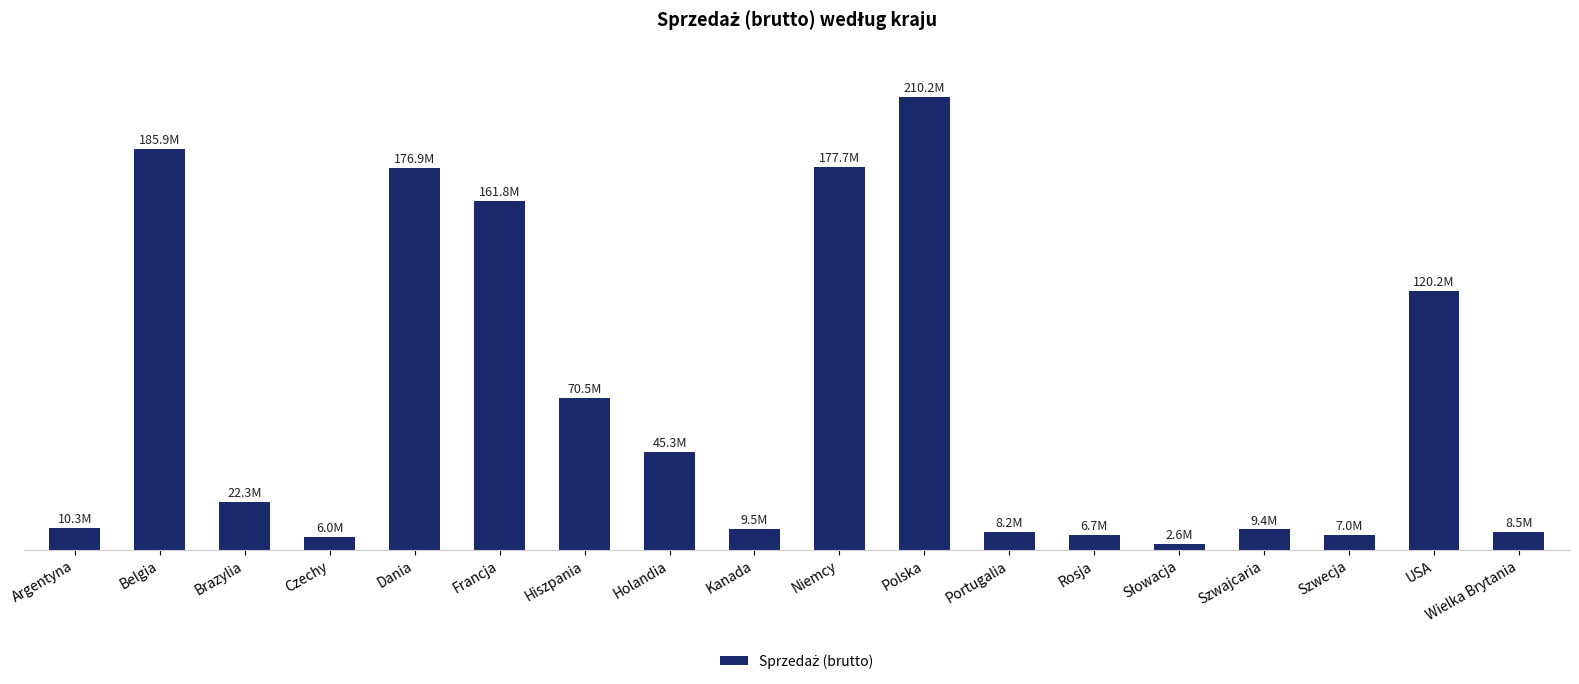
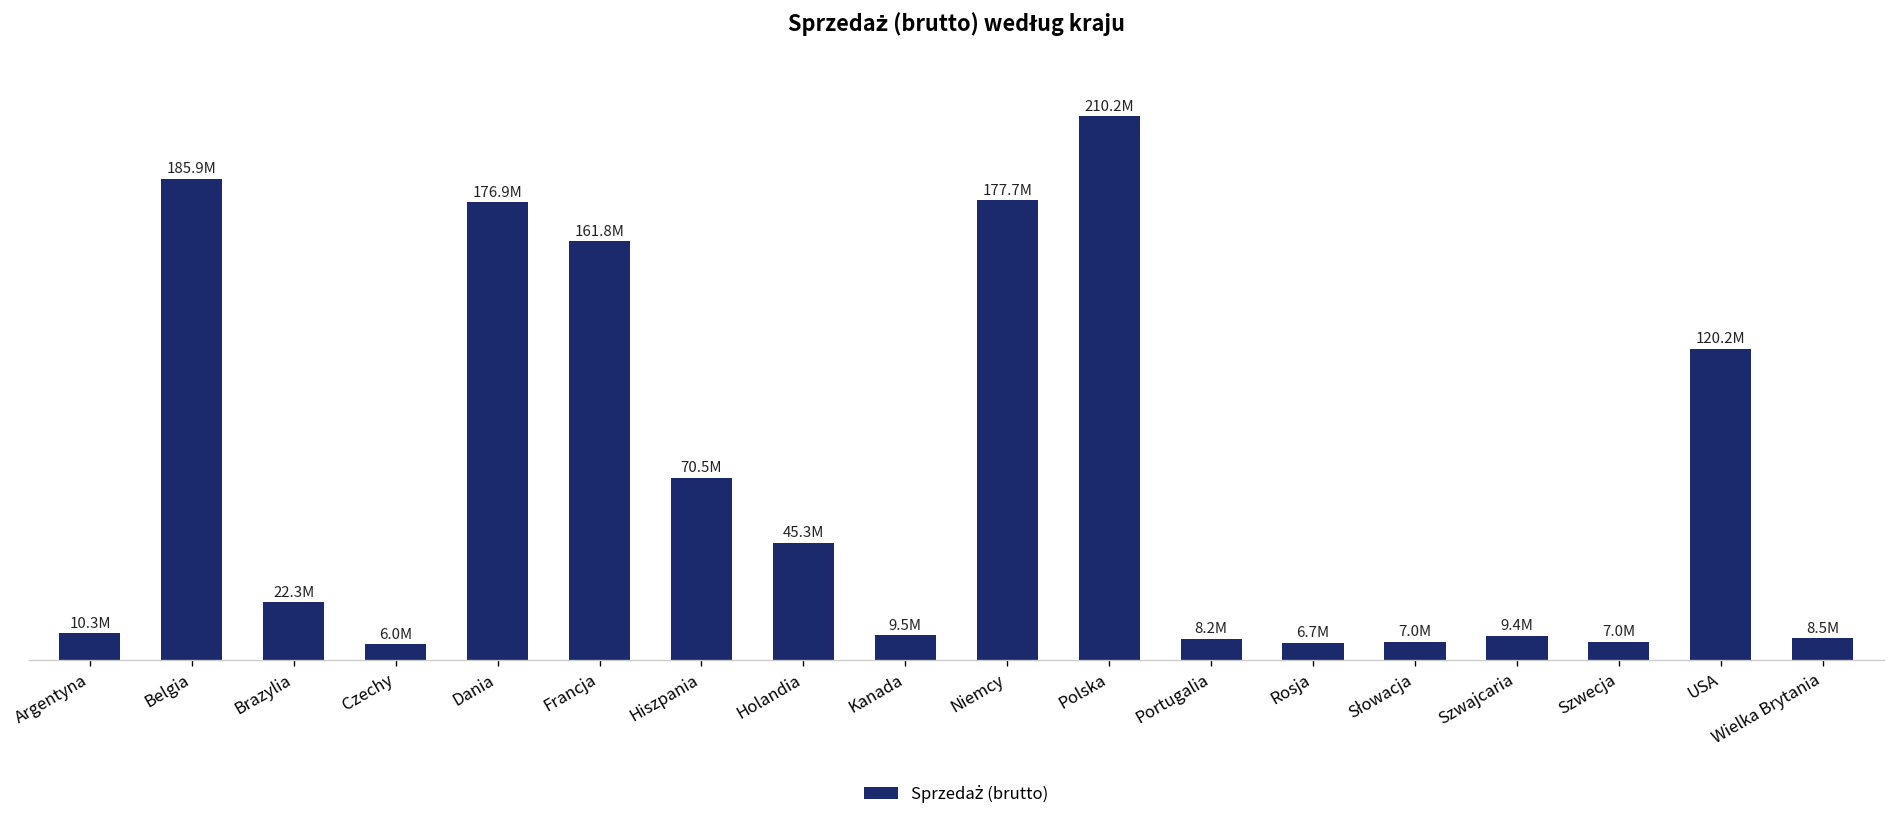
Słowacja: 2.6M -> 7.0M
